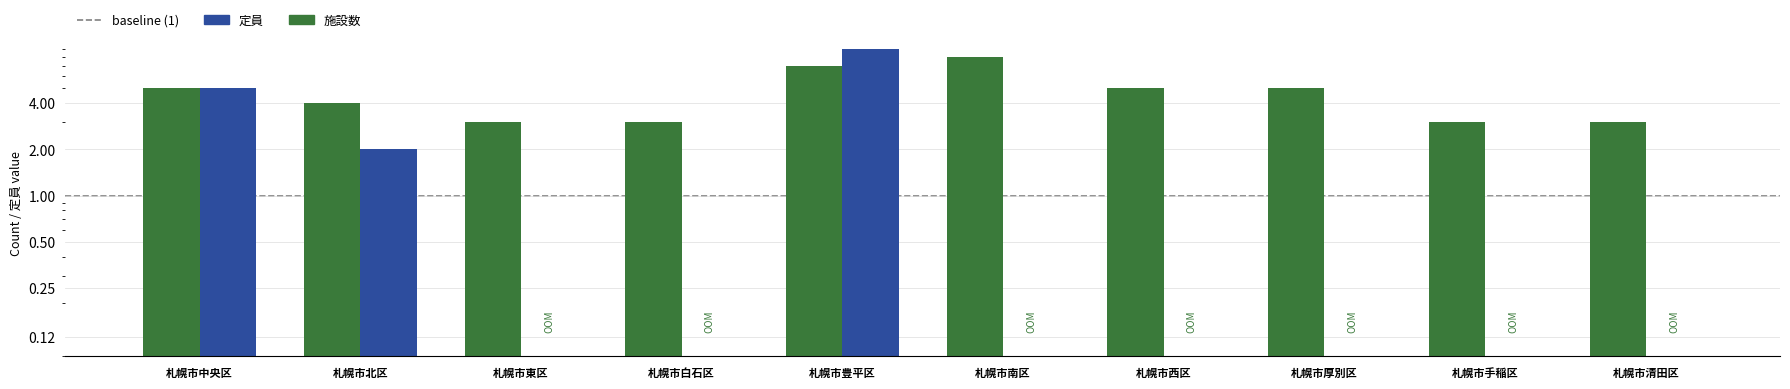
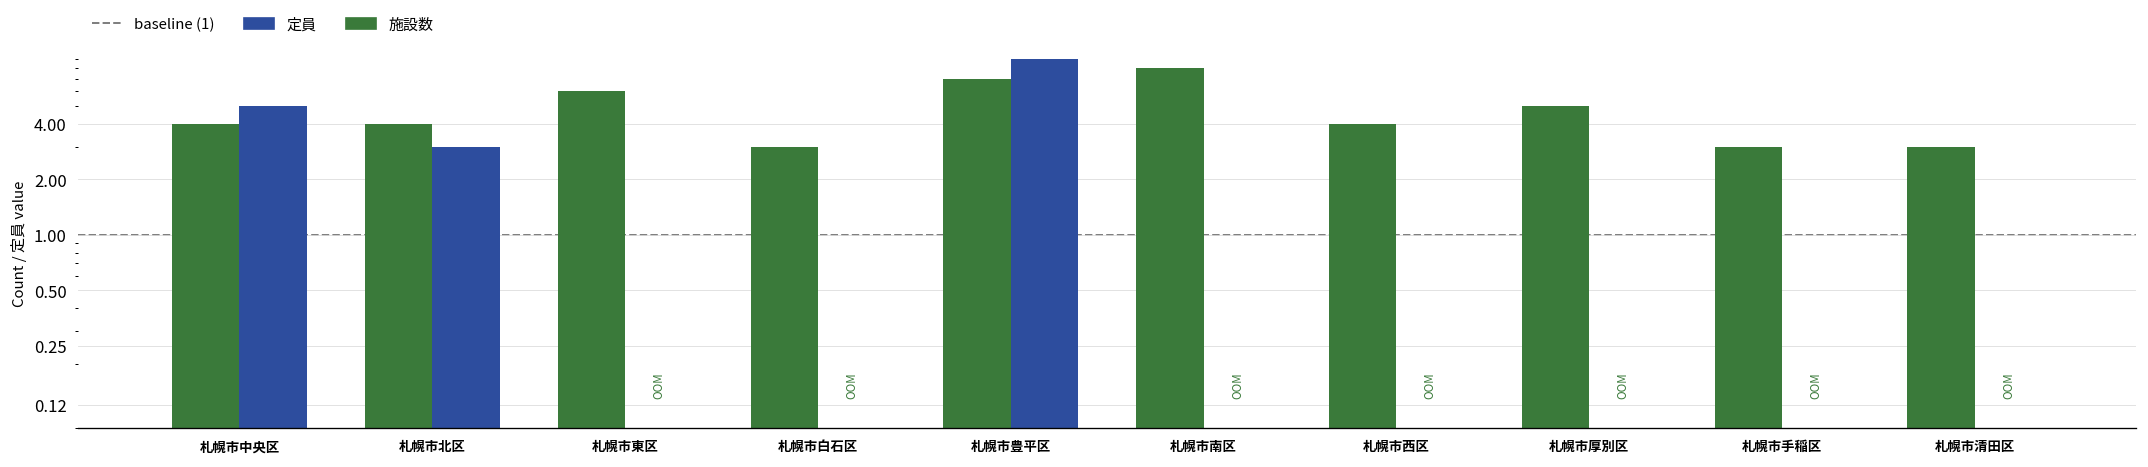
施設数, 札幌市中央区: 5 -> 4
定員, 札幌市北区: 2 -> 3
施設数, 札幌市東区: 3 -> 6
施設数, 札幌市西区: 5 -> 4
